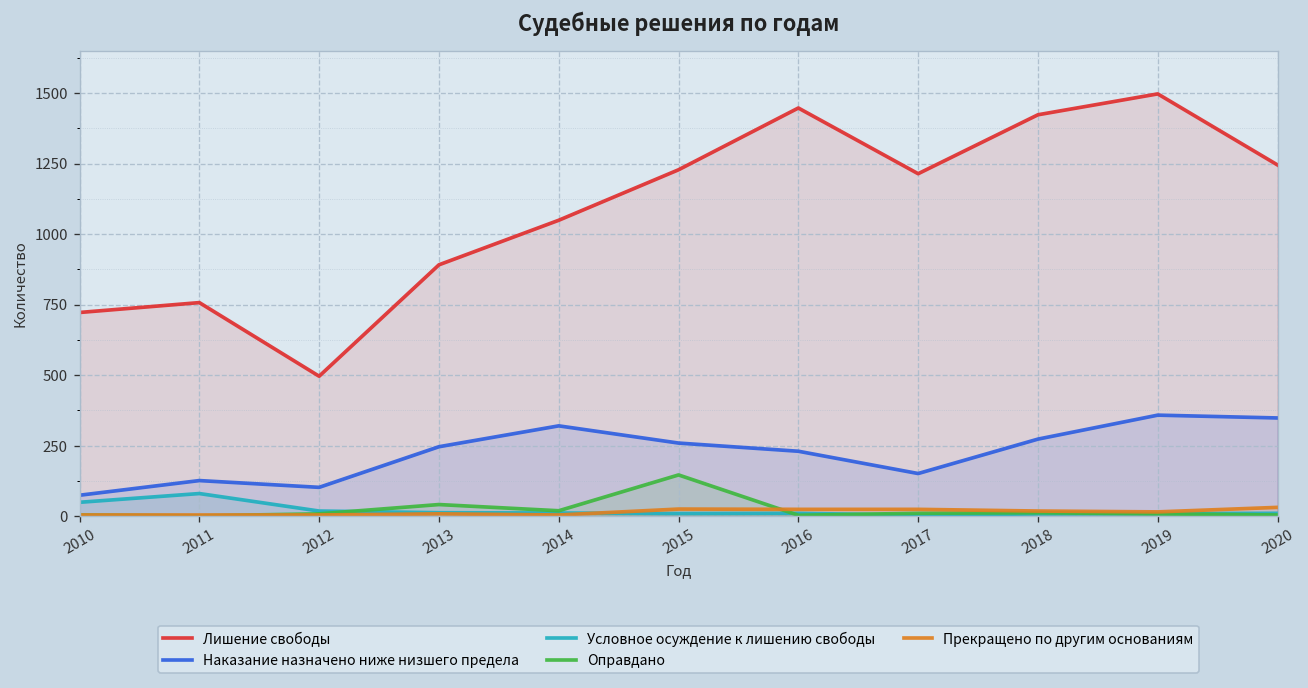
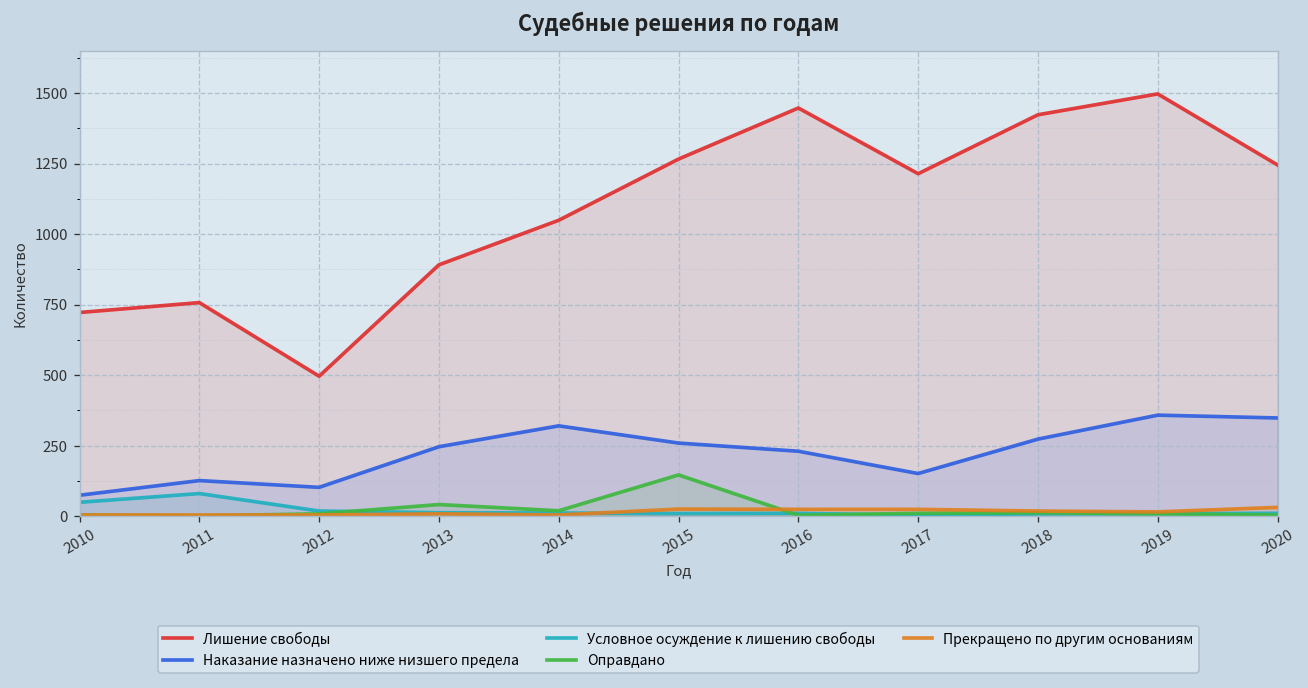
Лишение свободы, 2015: 1230 -> 1270
